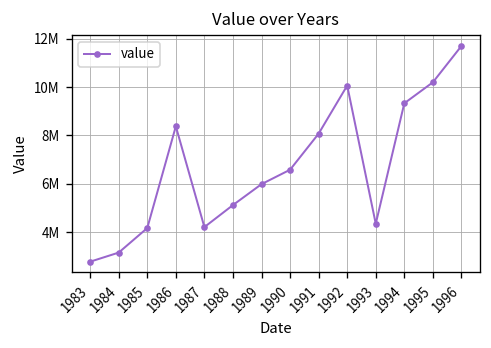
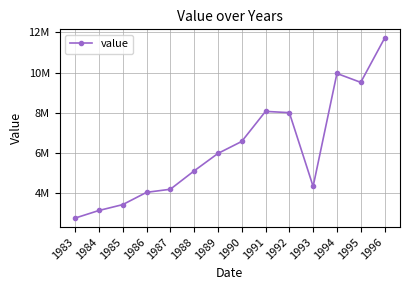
1985: 4200000 -> 3400000
1986: 8400000 -> 4100000
1992: 10100000 -> 8000000
1994: 9300000 -> 10000000
1995: 10200000 -> 9500000
